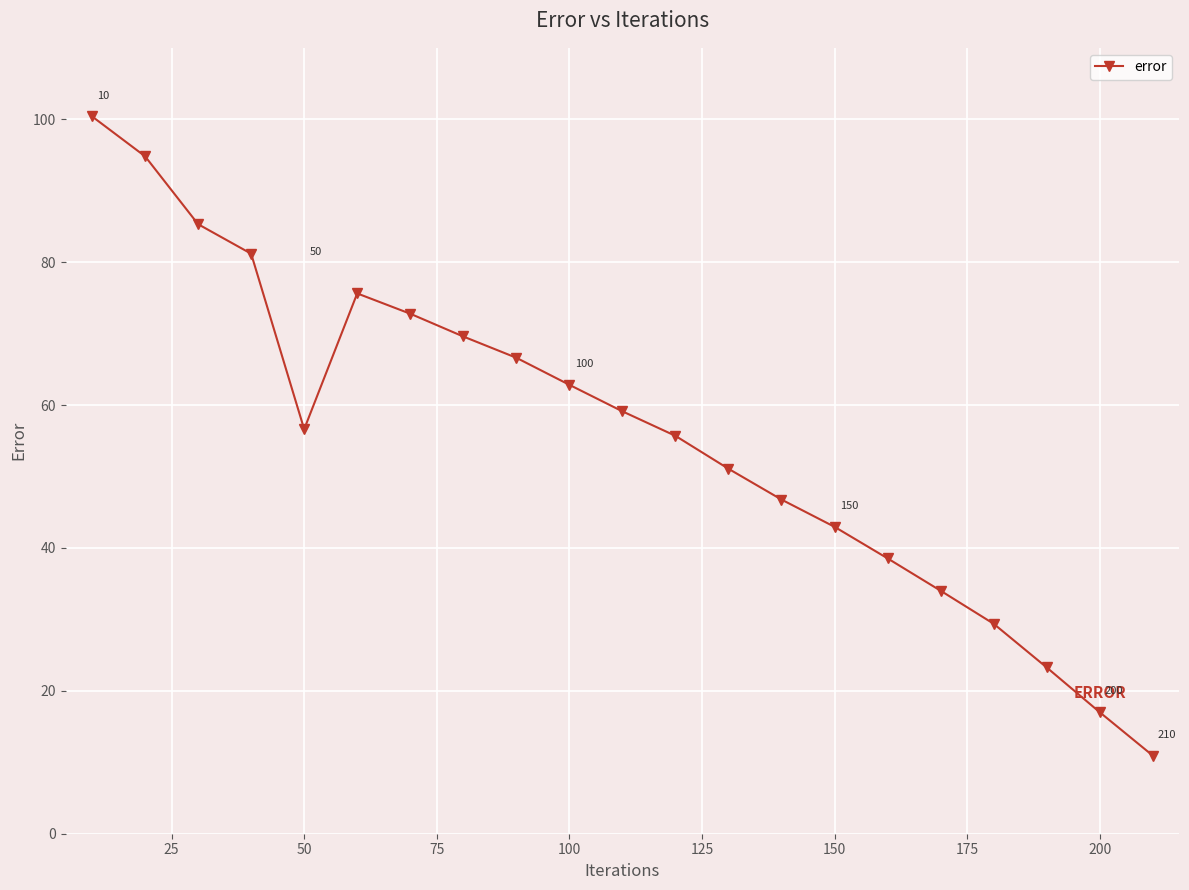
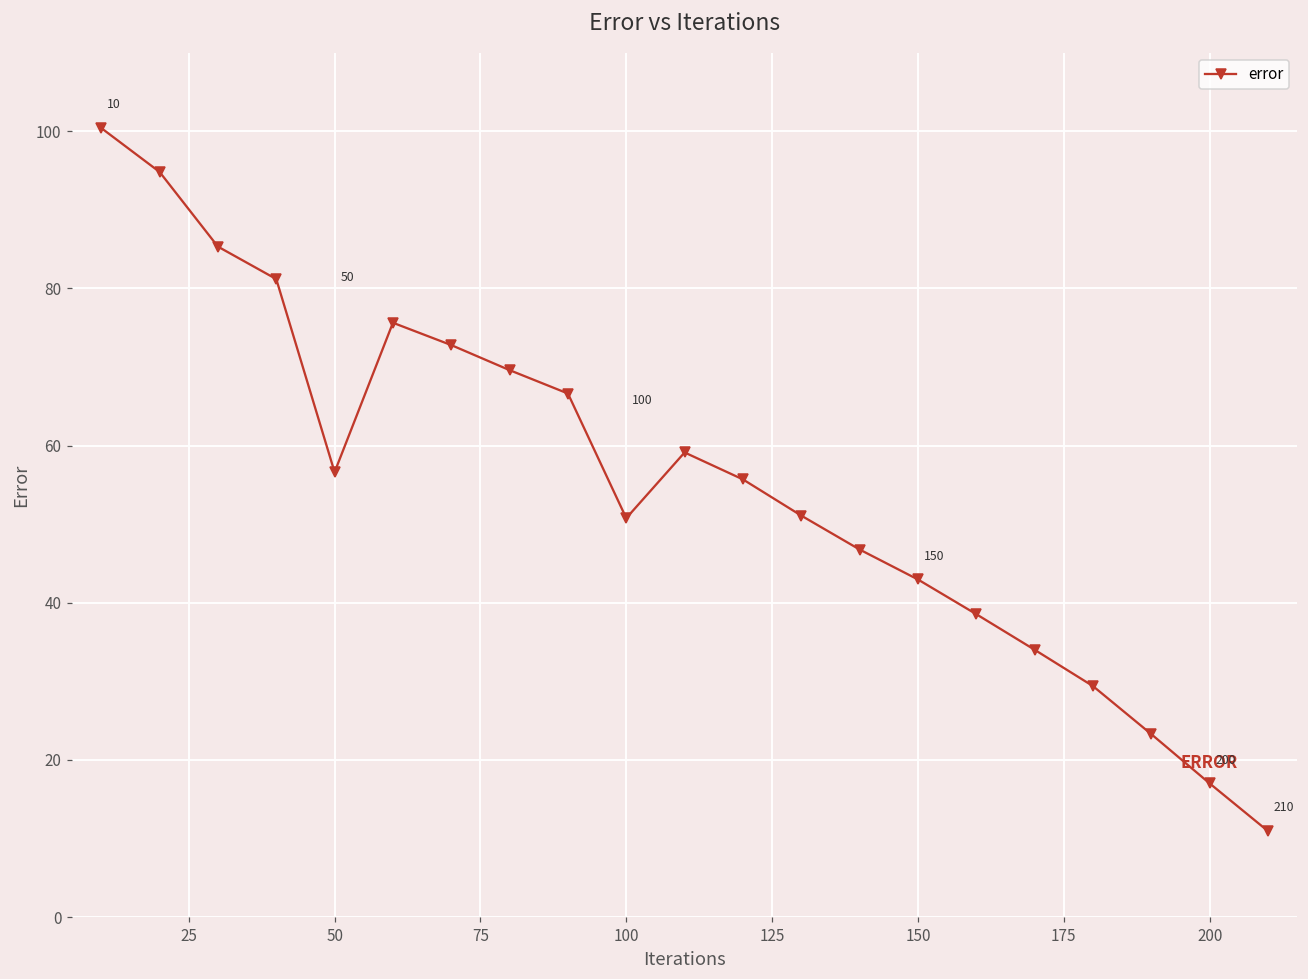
100: 63 -> 51
